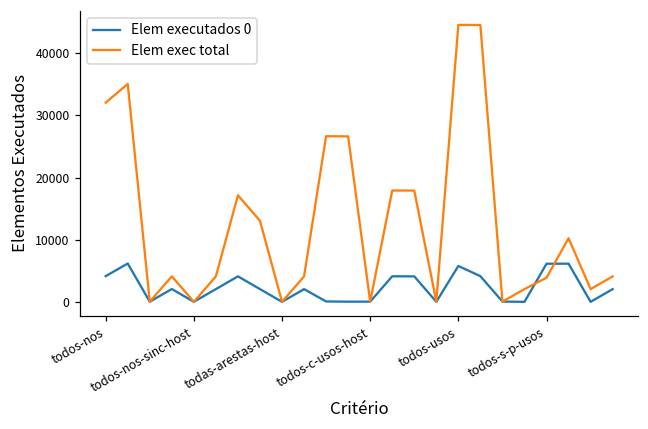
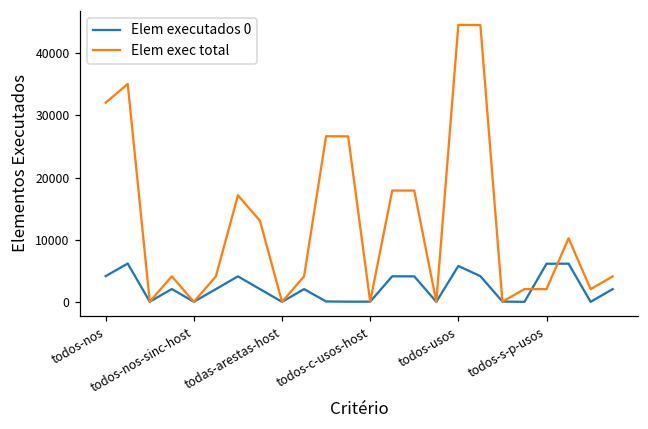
Elem exec total, todos-s-p-usos: 4000 -> 2000
